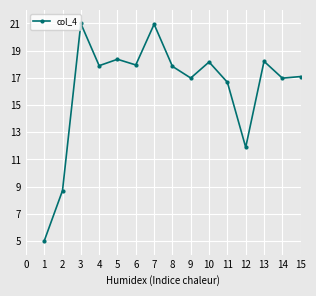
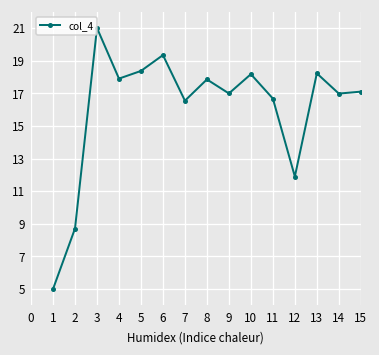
6: 18.0 -> 19.3
7: 20.9 -> 16.5
